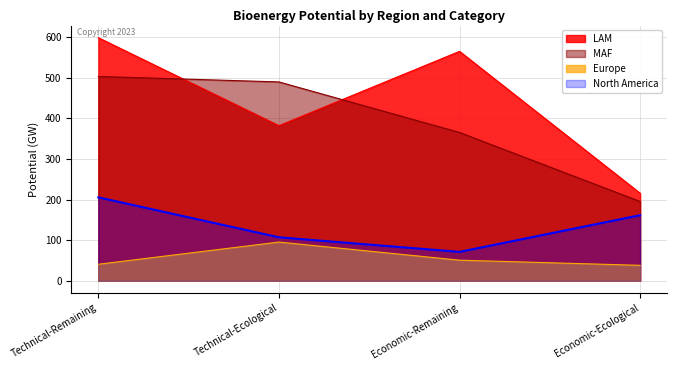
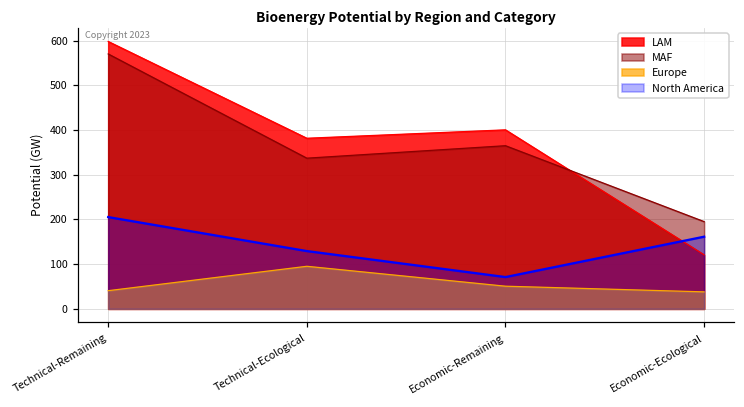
MAF, Technical-Remaining: 500 -> 570
MAF, Technical-Ecological: 490 -> 340
North America, Technical-Ecological: 110 -> 130
LAM, Economic-Remaining: 560 -> 400
LAM, Economic-Ecological: 220 -> 120
